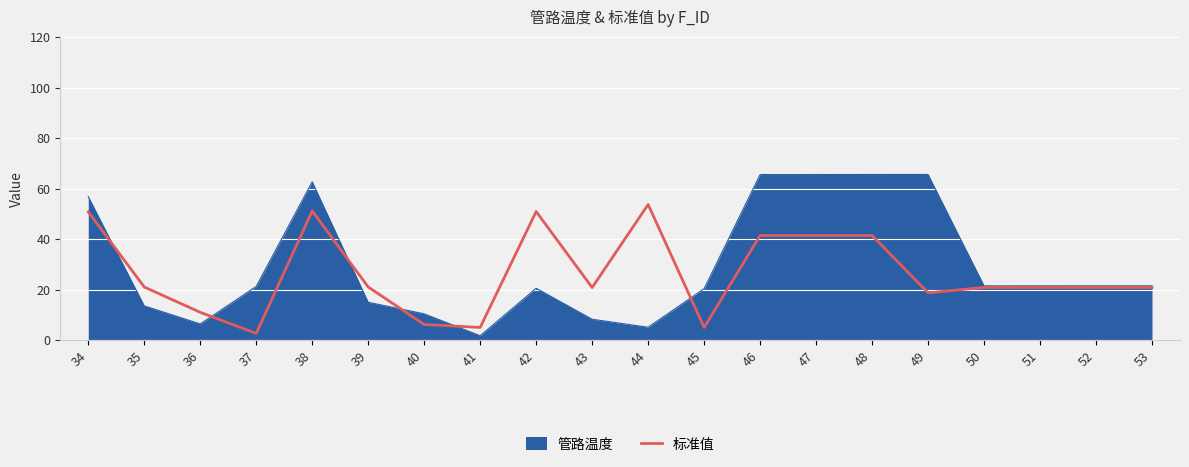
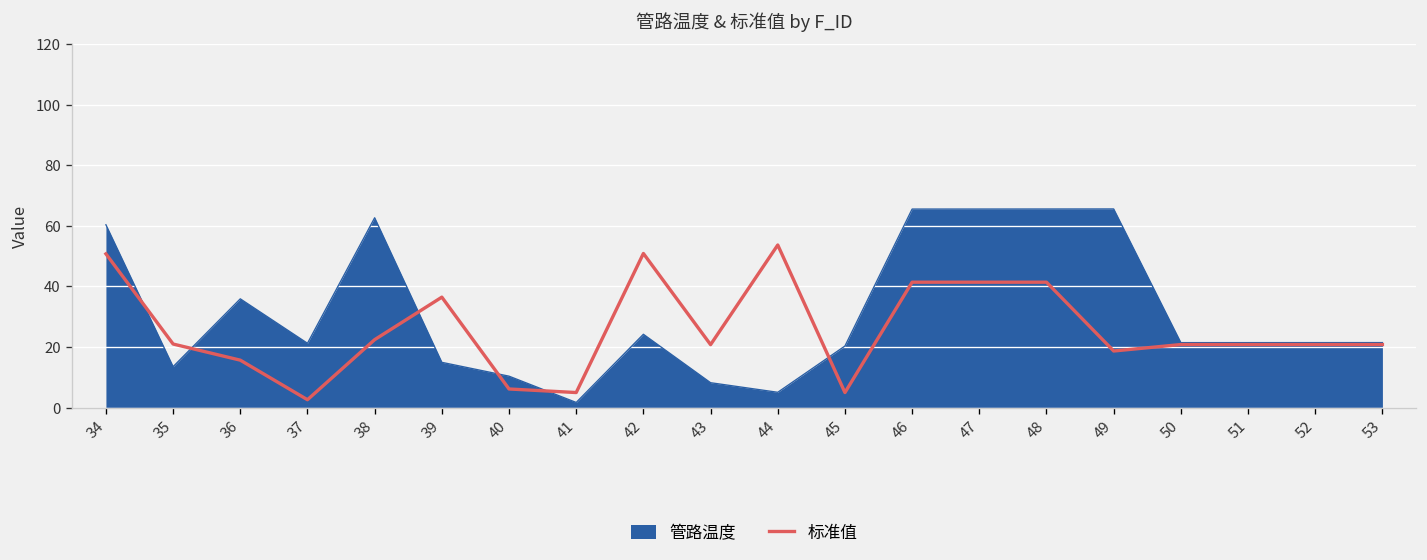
管路温度, 34: 57 -> 60
管路温度, 36: 6 -> 36
标准值, 36: 11 -> 16
标准值, 38: 51 -> 22
标准值, 39: 21 -> 36
管路温度, 42: 21 -> 24
